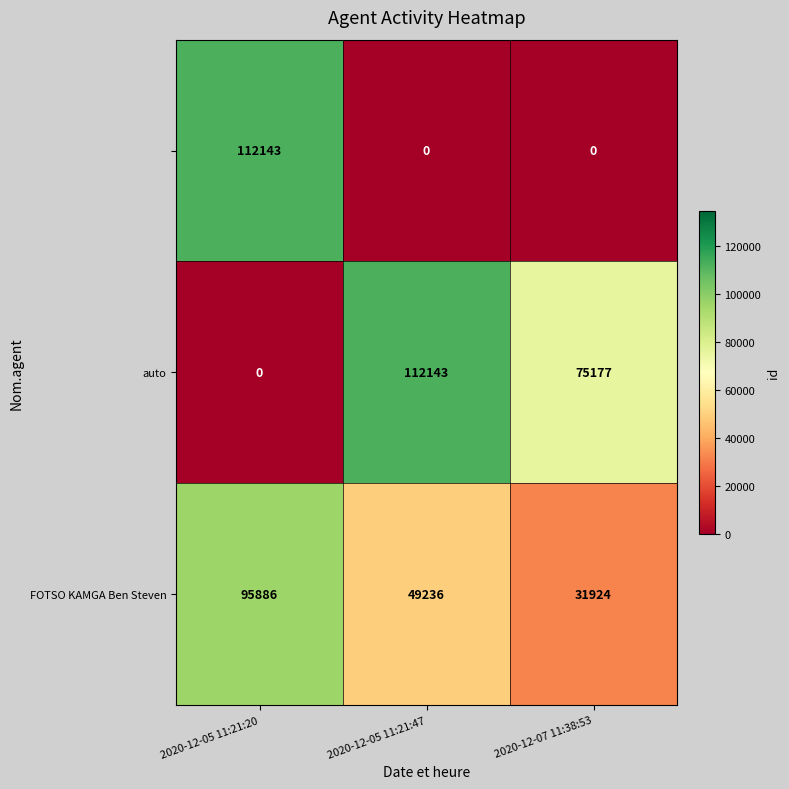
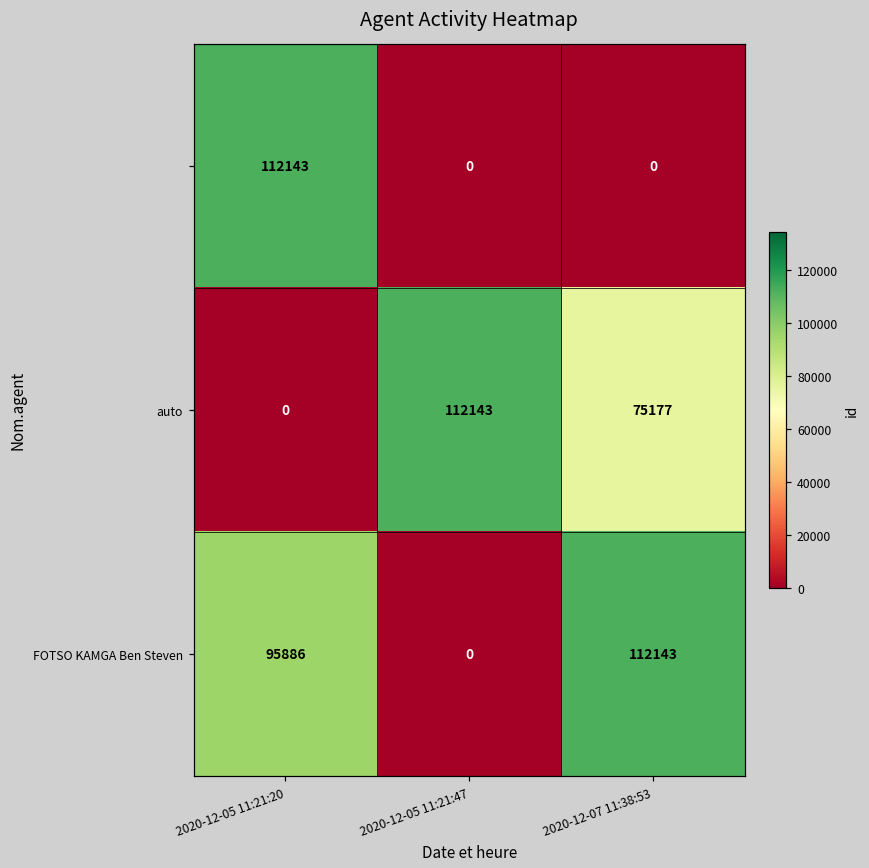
FOTSO KAMGA Ben Steven, 2020-12-05 11:21:47: 49236 -> 0
FOTSO KAMGA Ben Steven, 2020-12-07 11:38:53: 31924 -> 112143
